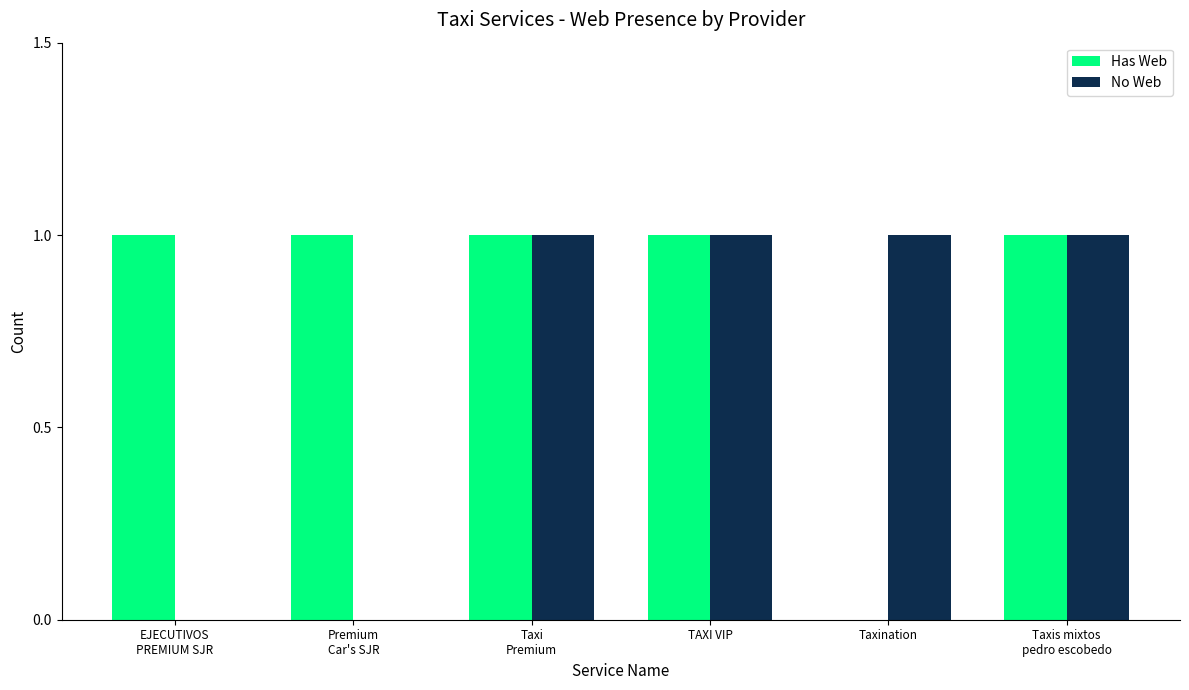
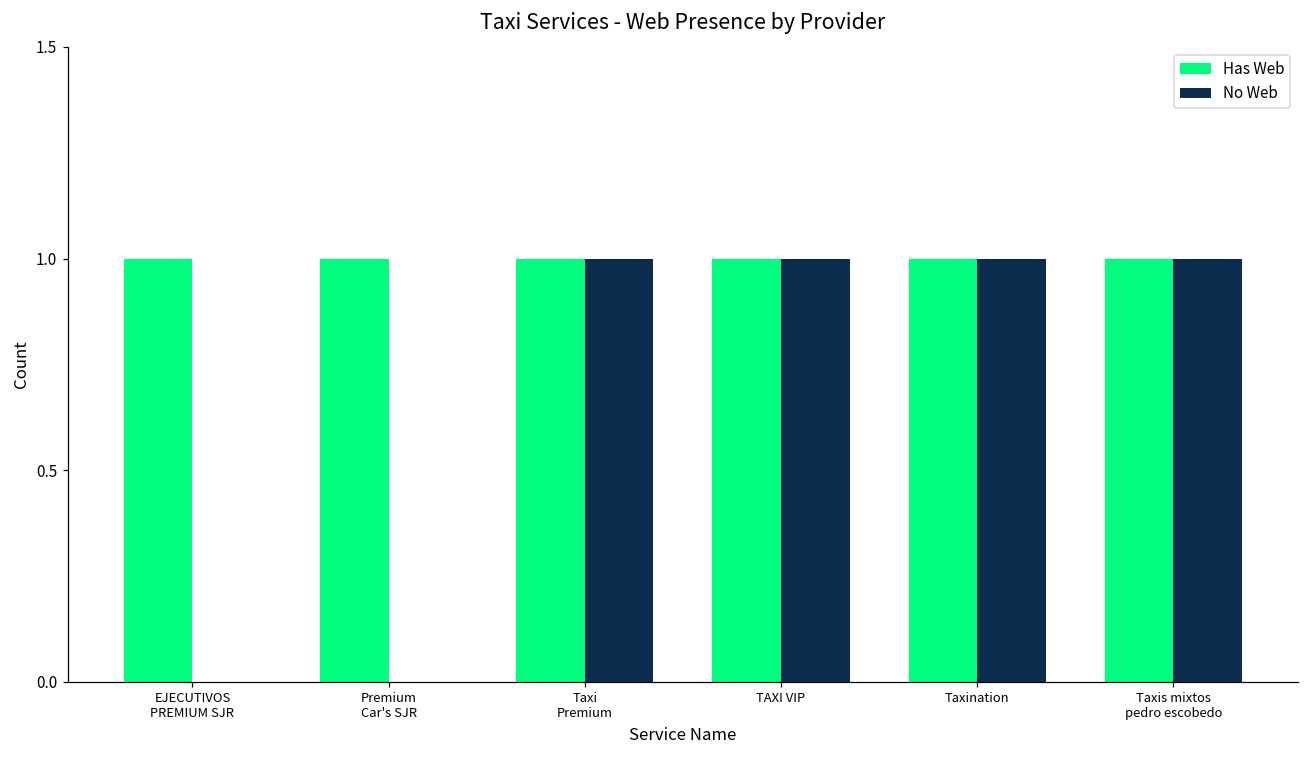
Has Web, Taxination: 0 -> 1
